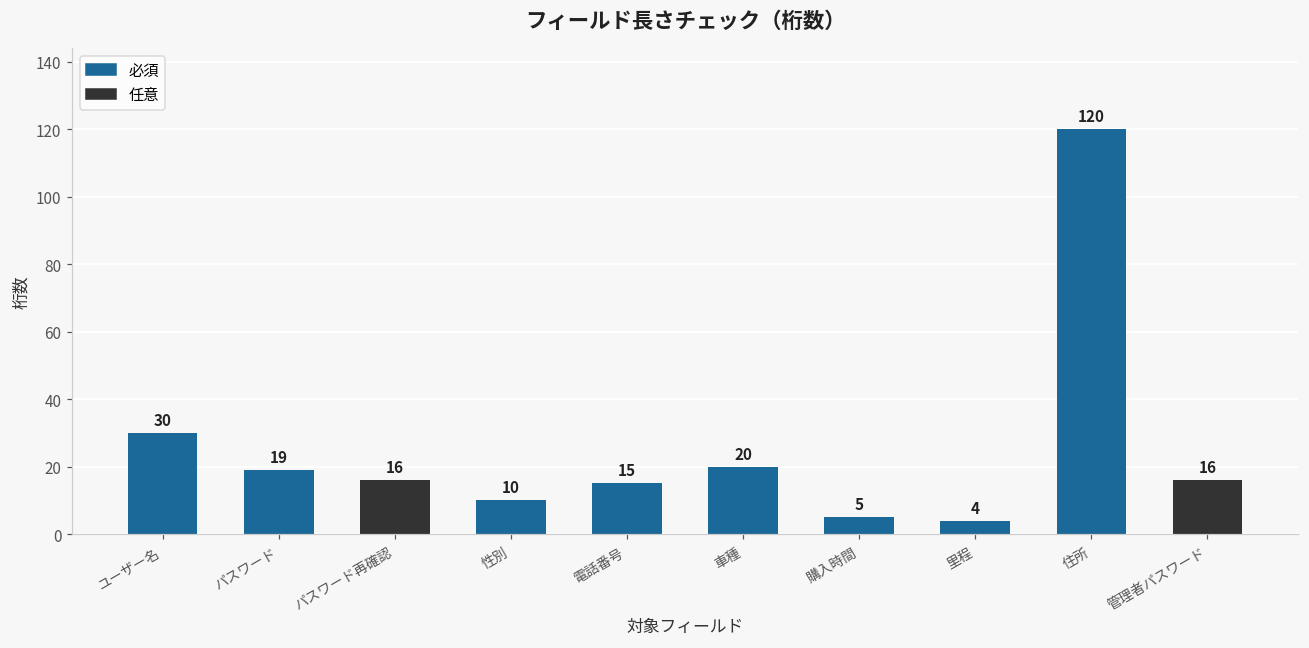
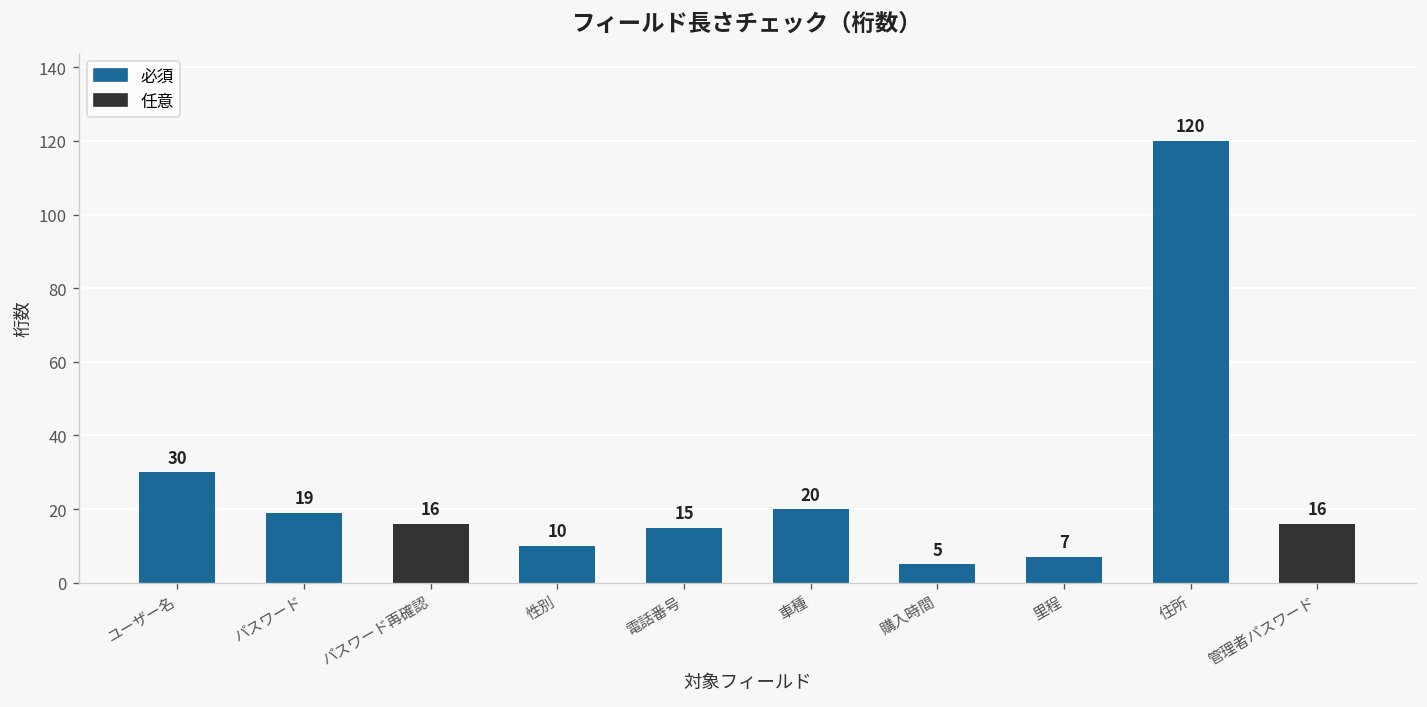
里程: 4 -> 7
